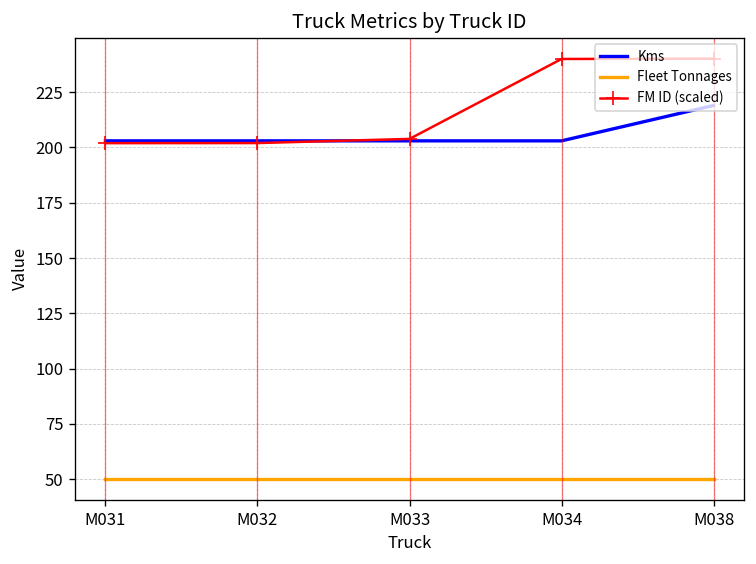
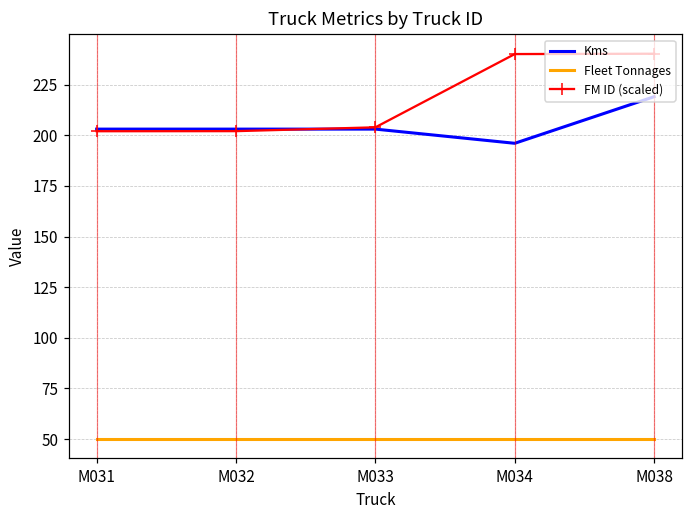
Kms, M034: 203 -> 196
